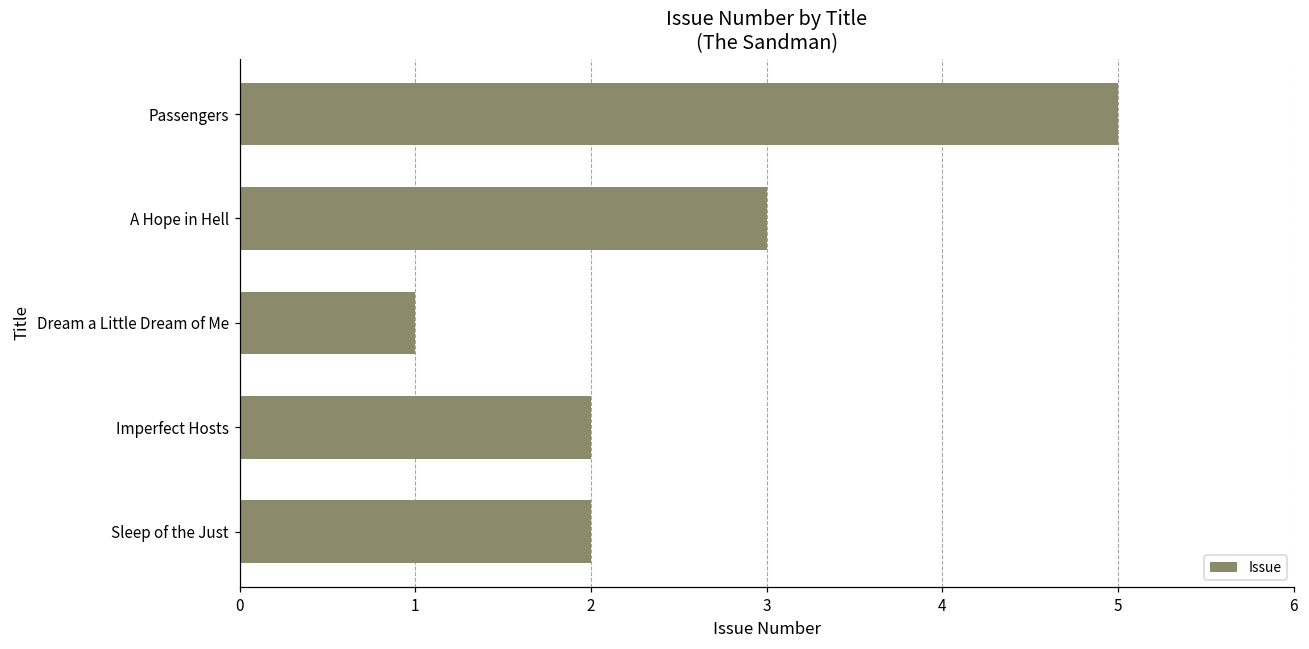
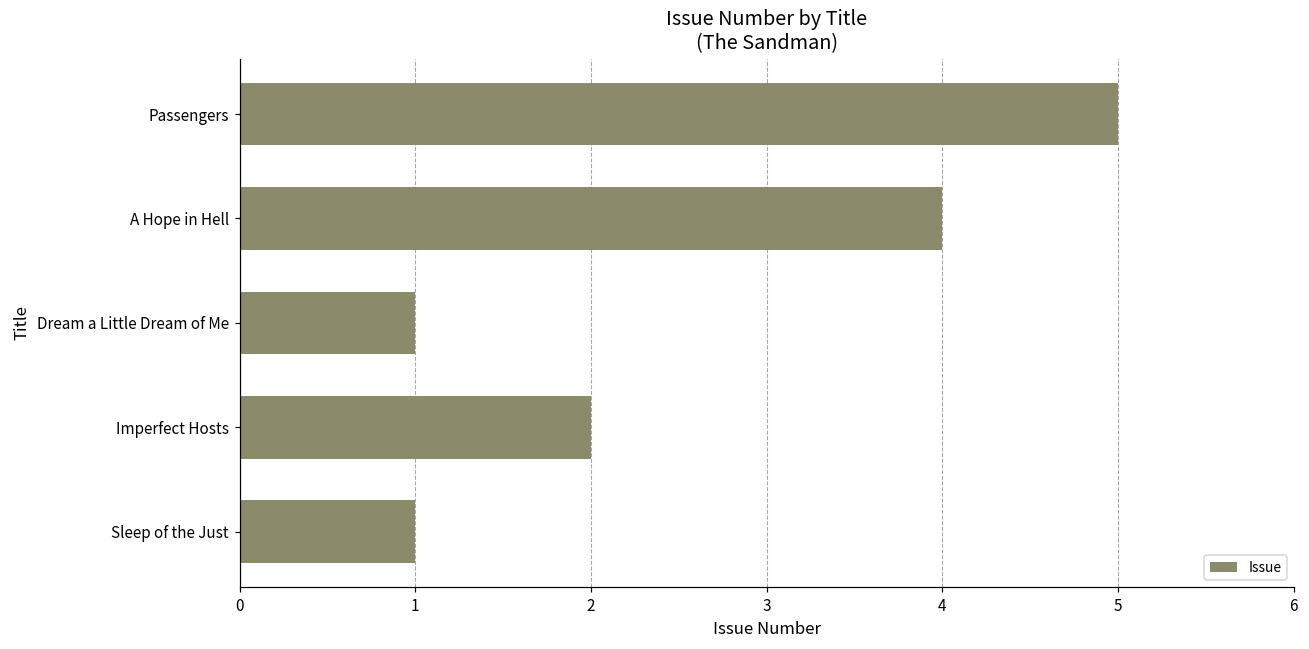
A Hope in Hell: 3 -> 4
Sleep of the Just: 2 -> 1
